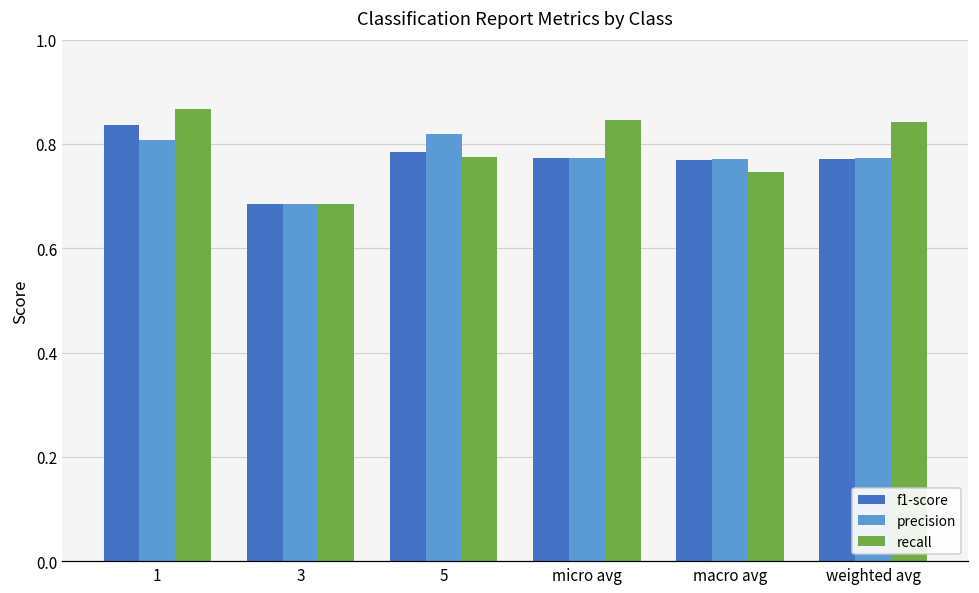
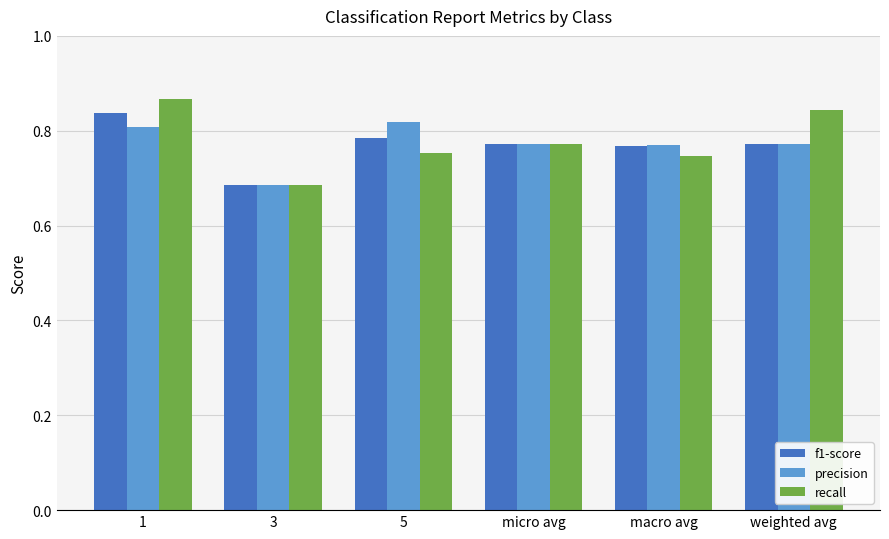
recall, 5: 0.78 -> 0.75
recall, micro avg: 0.85 -> 0.77
